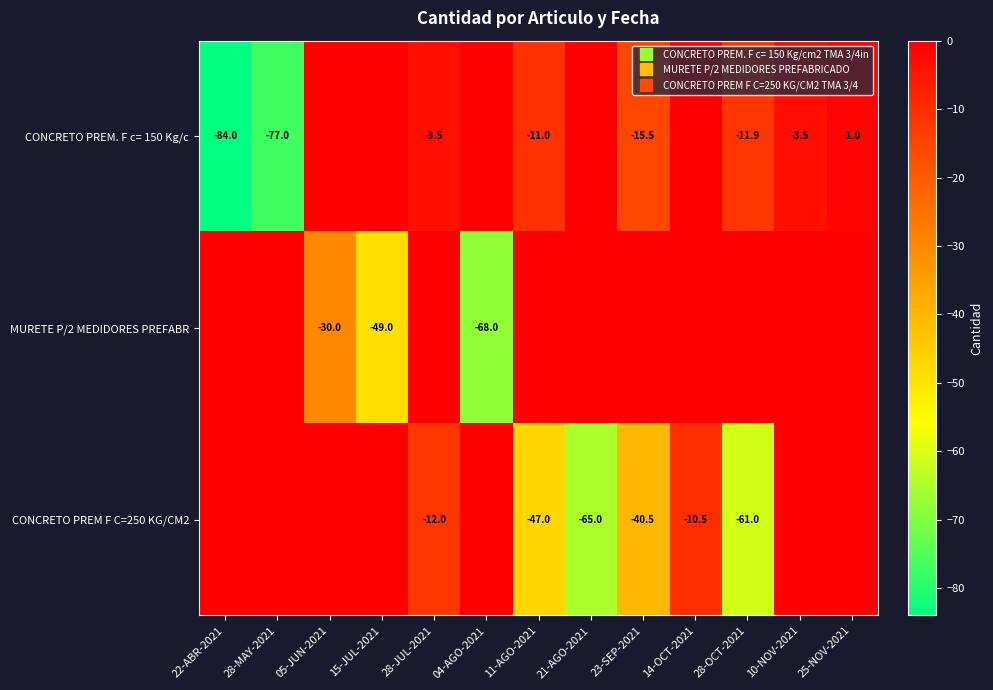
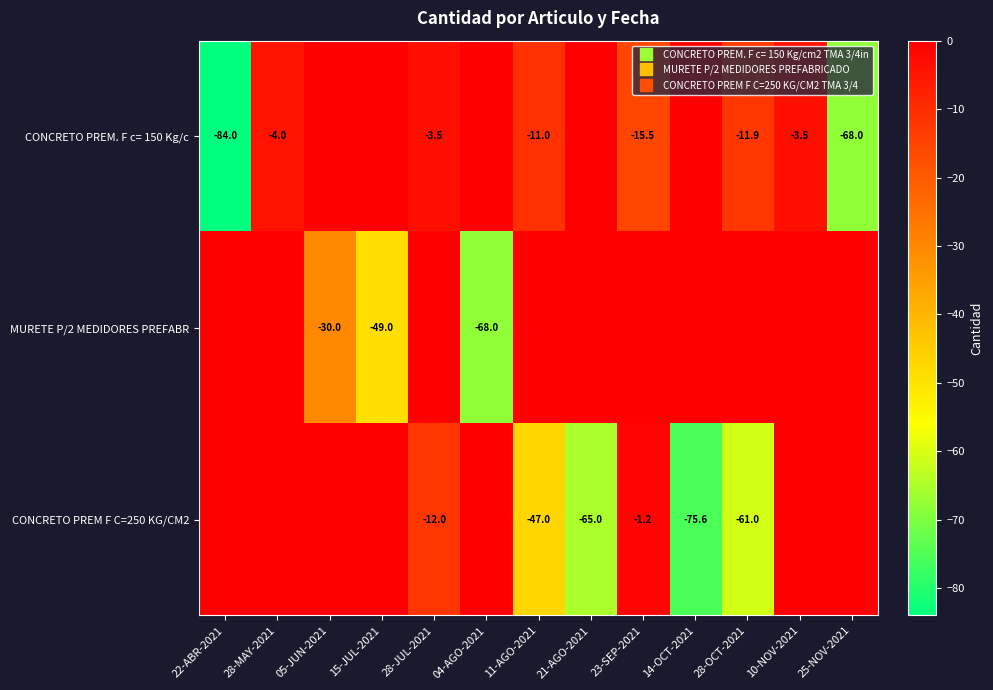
CONCRETO PREM. F c= 150 Kg/c, 28-MAY-2021: -77.0 -> -4.0
CONCRETO PREM. F c= 150 Kg/c, 25-NOV-2021: -1.0 -> -68.0
CONCRETO PREM F C=250 KG/CM2, 23-SEP-2021: -40.5 -> -1.2
CONCRETO PREM F C=250 KG/CM2, 14-OCT-2021: -10.5 -> -75.6
